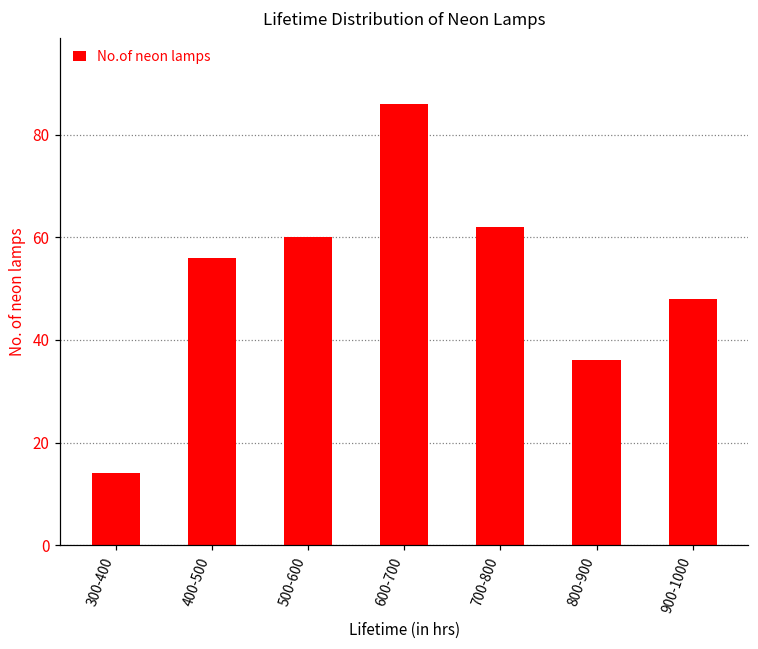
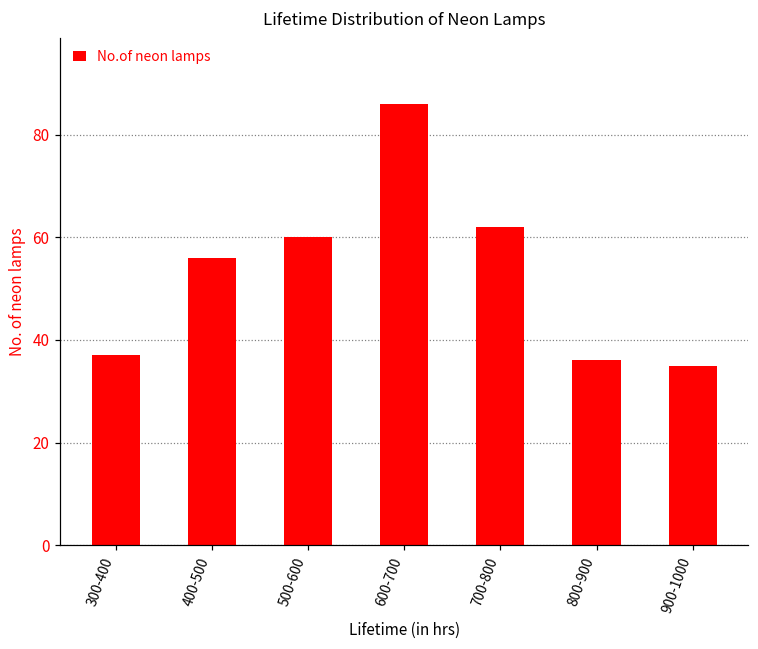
300-400: 14 -> 37
900-1000: 48 -> 35
